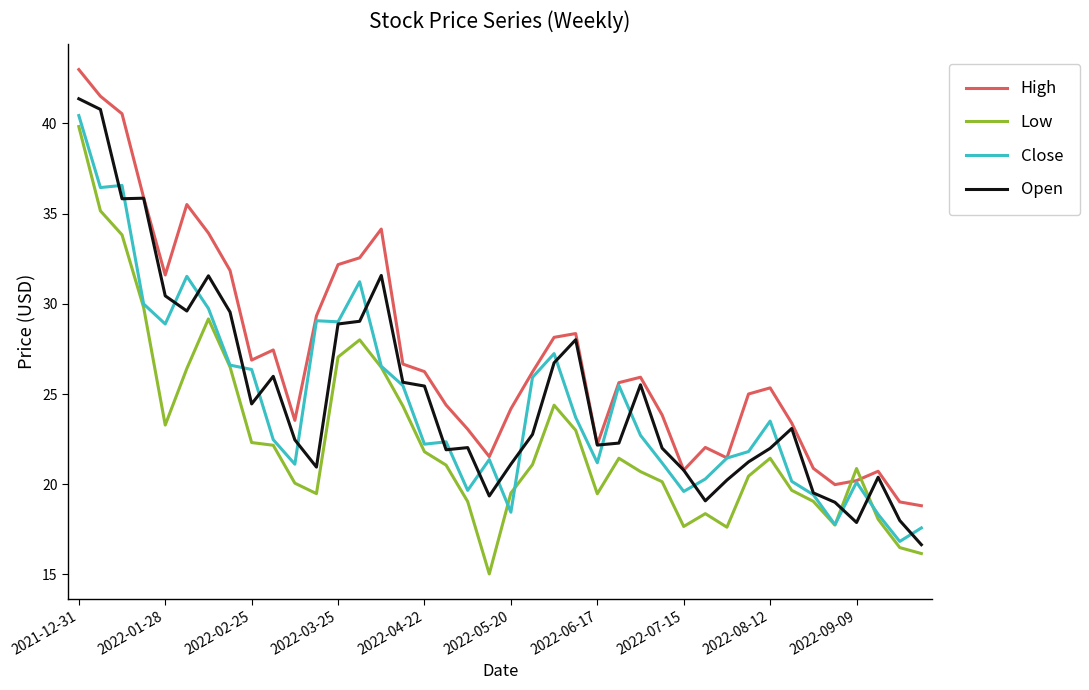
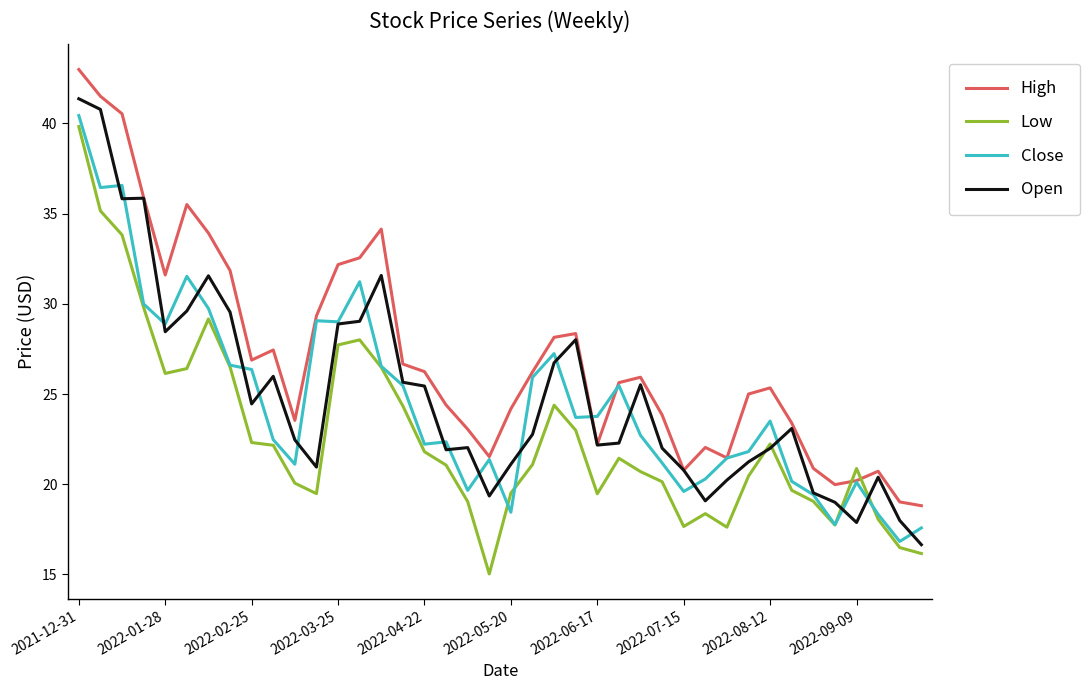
Low, 2022-01-28: 23.3 -> 26.1
Open, 2022-01-28: 30.4 -> 28.5
Low, 2022-03-25: 27.1 -> 27.7
Close, 2022-06-17: 21.2 -> 23.8
Low, 2022-08-12: 21.4 -> 22.2
